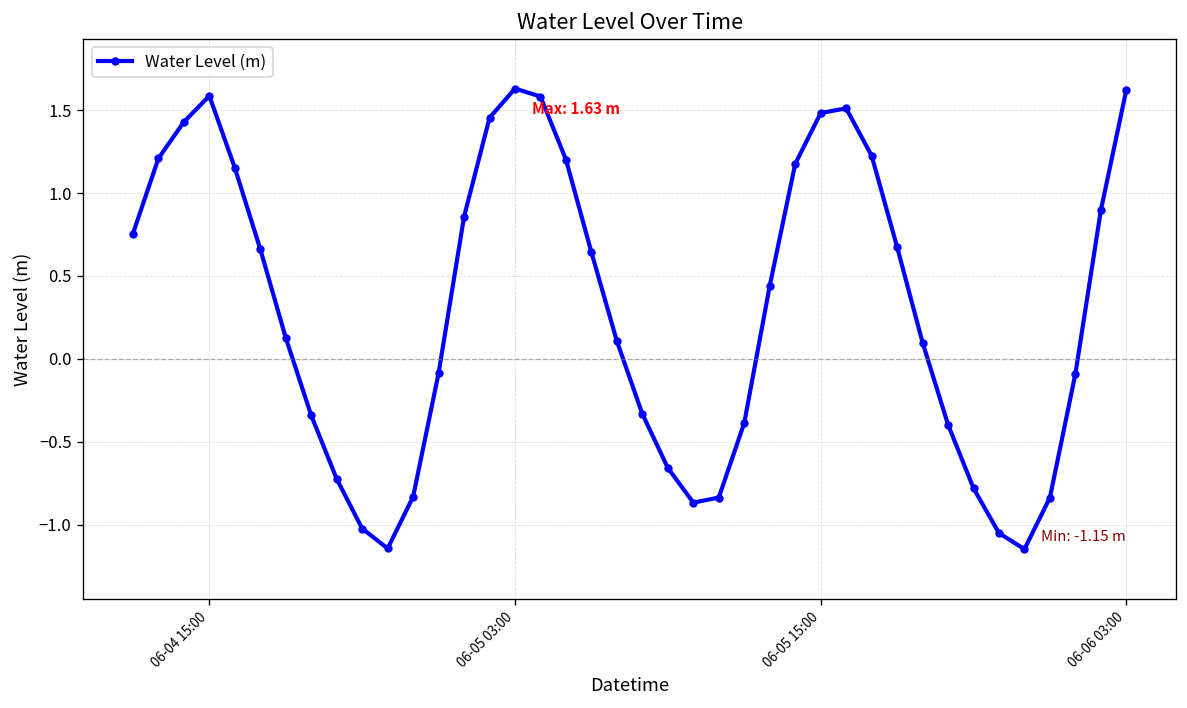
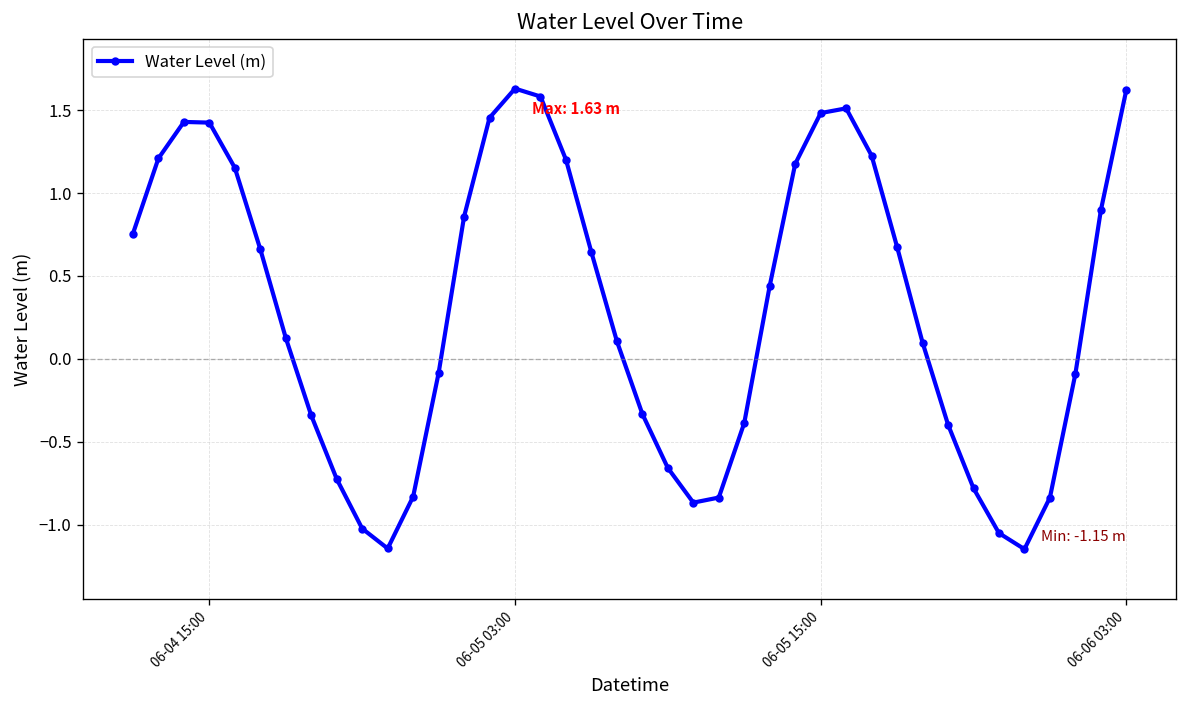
06-04 15:00: 1.59 -> 1.42
